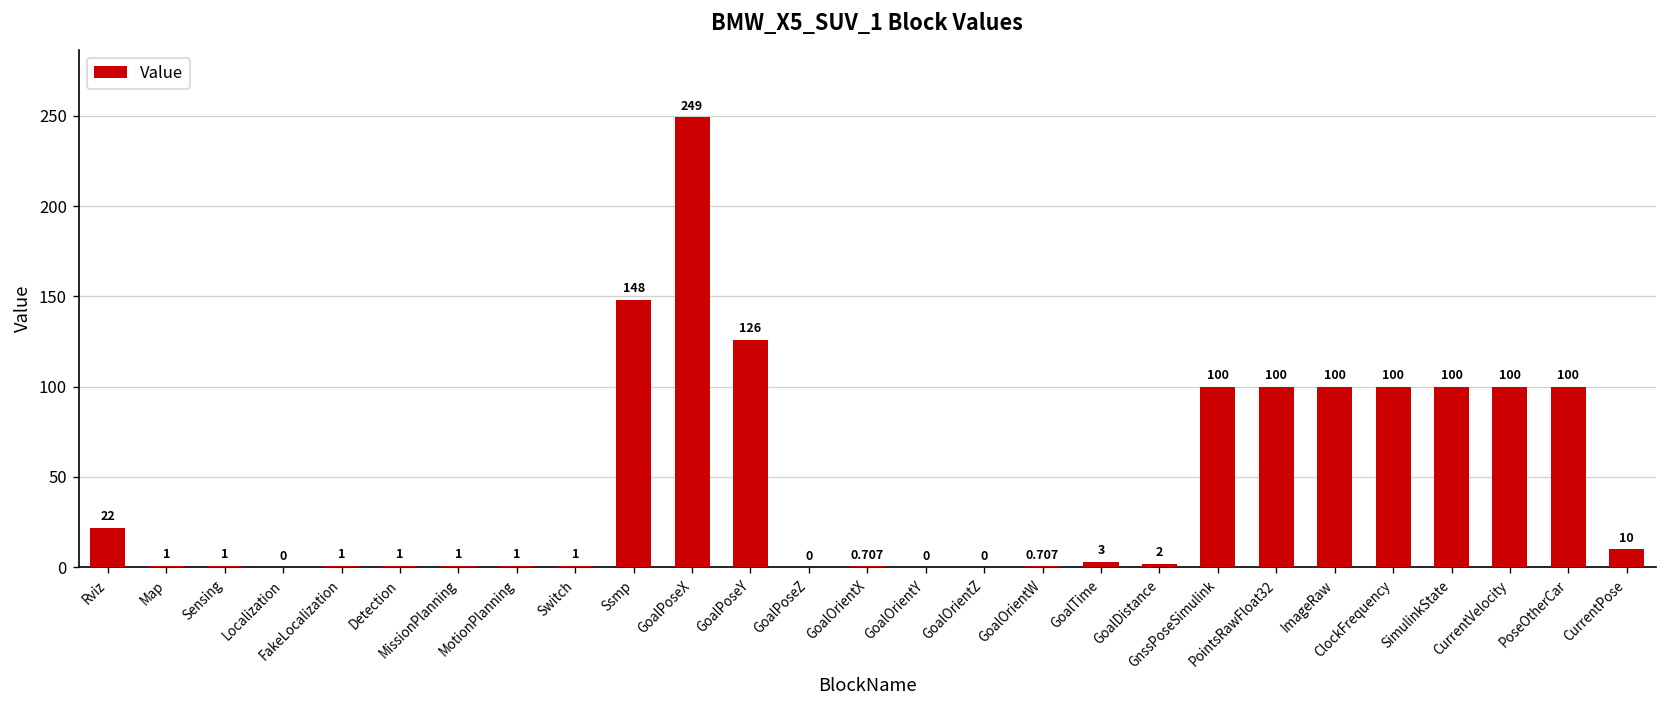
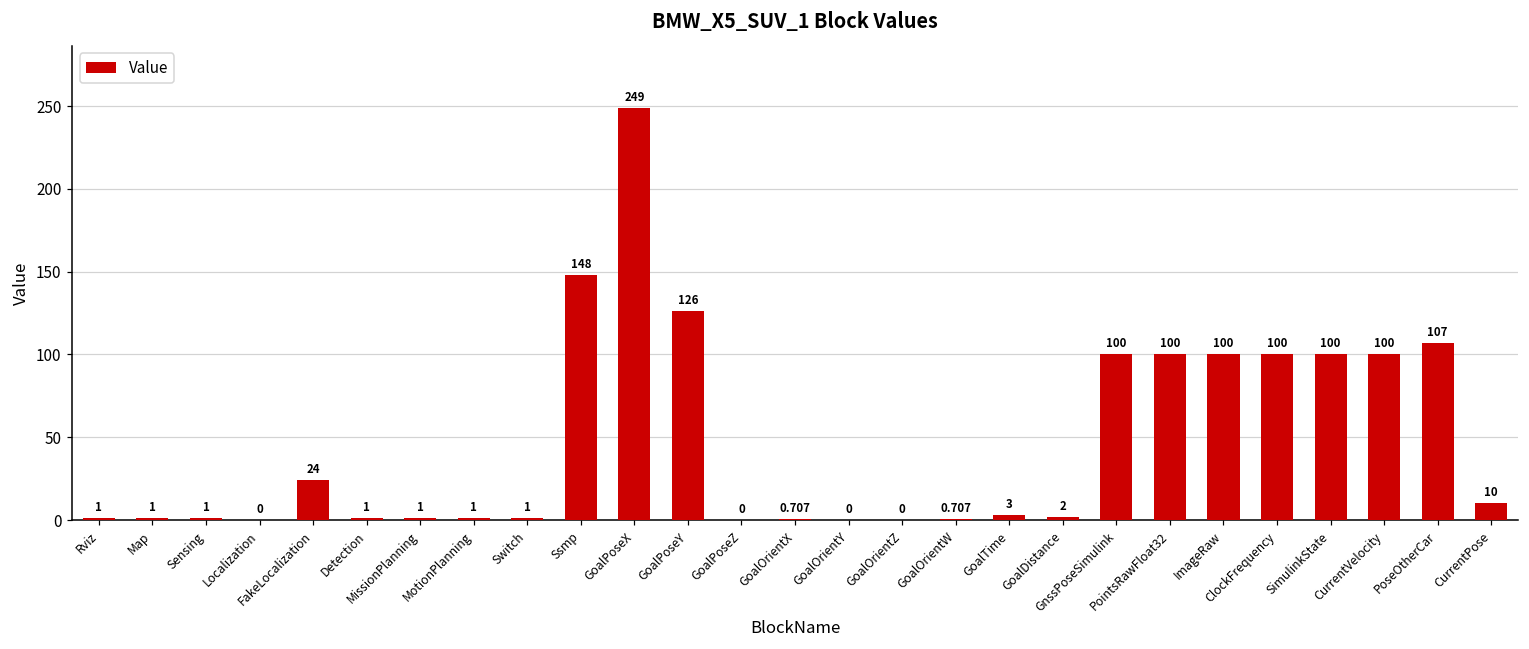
Rviz: 22 -> 1
FakeLocalization: 1 -> 24
PoseOtherCar: 100 -> 107
